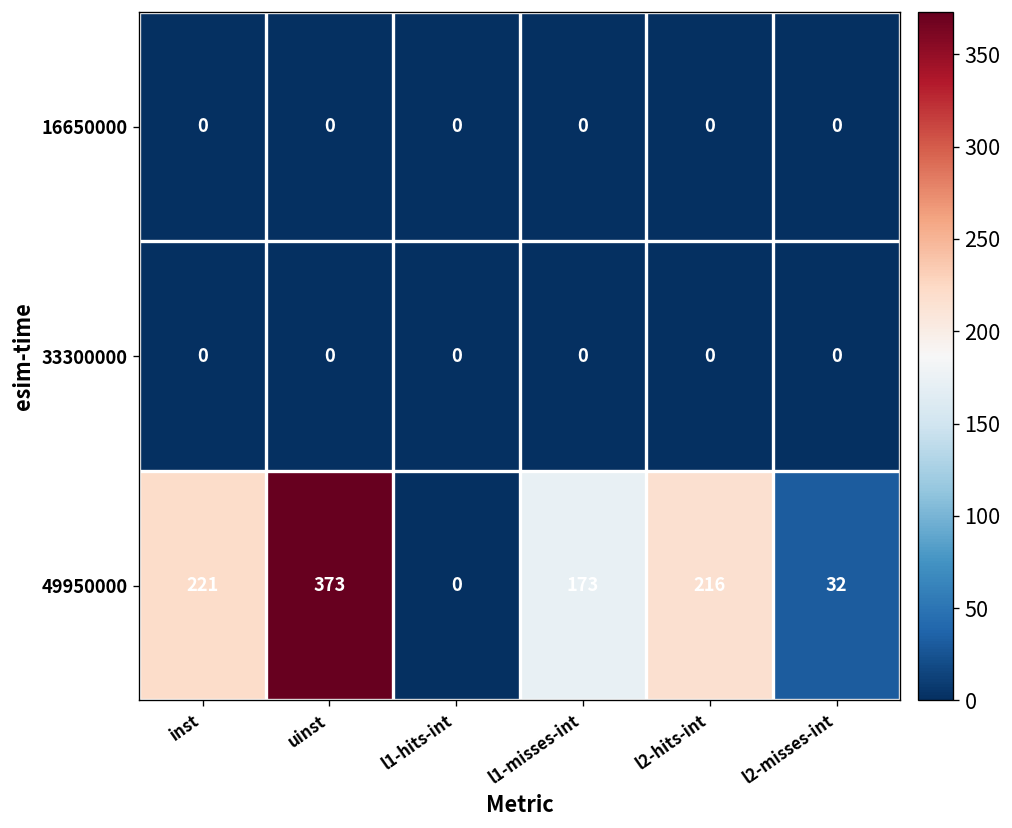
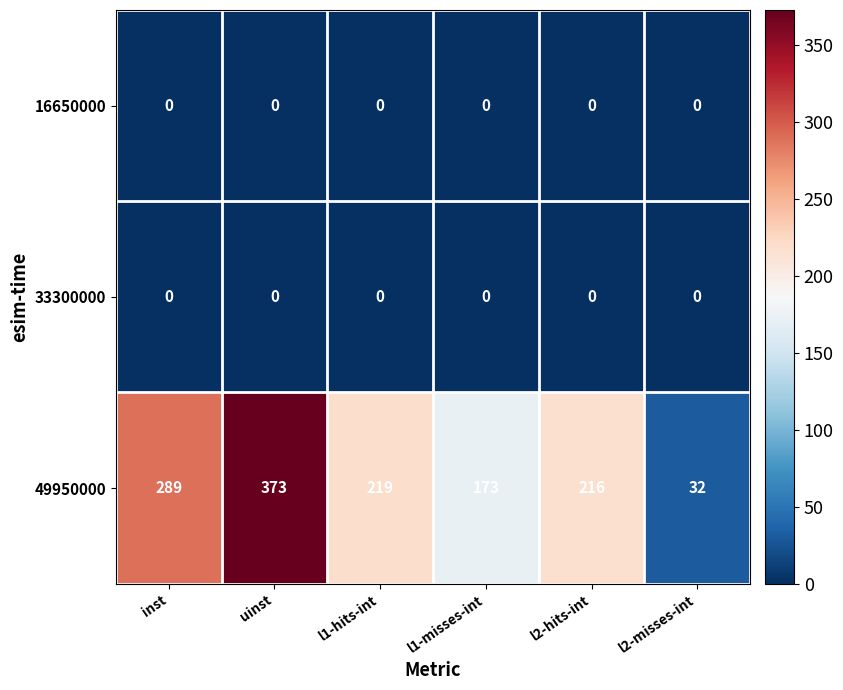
49950000, inst: 221 -> 289
49950000, l1-hits-int: 0 -> 219
